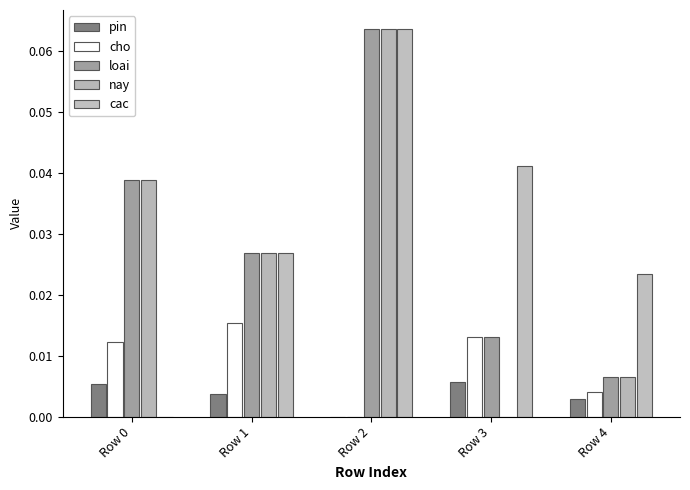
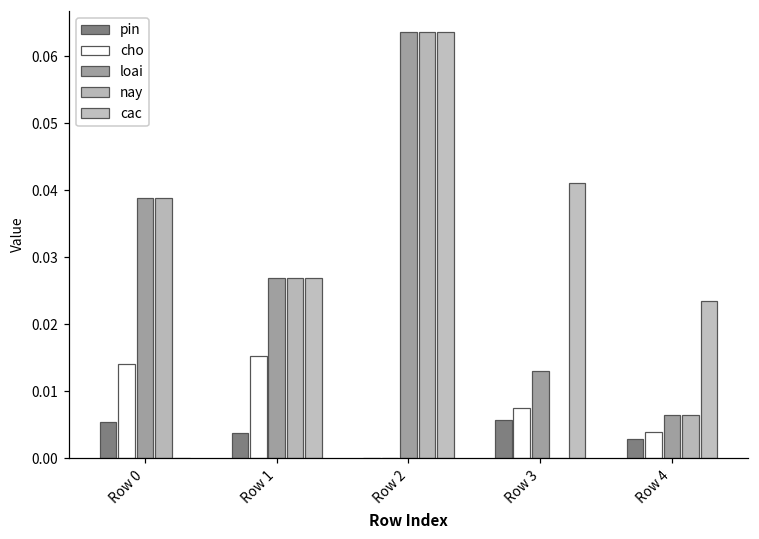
cho, Row 0: 0.012 -> 0.014
cho, Row 3: 0.013 -> 0.008
